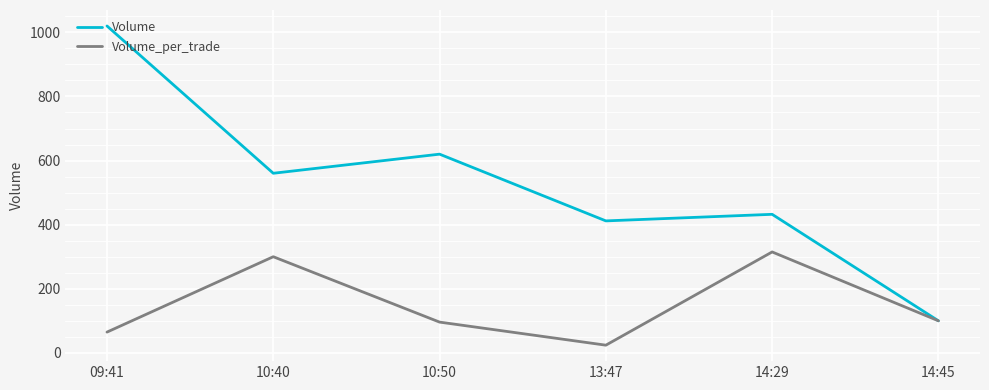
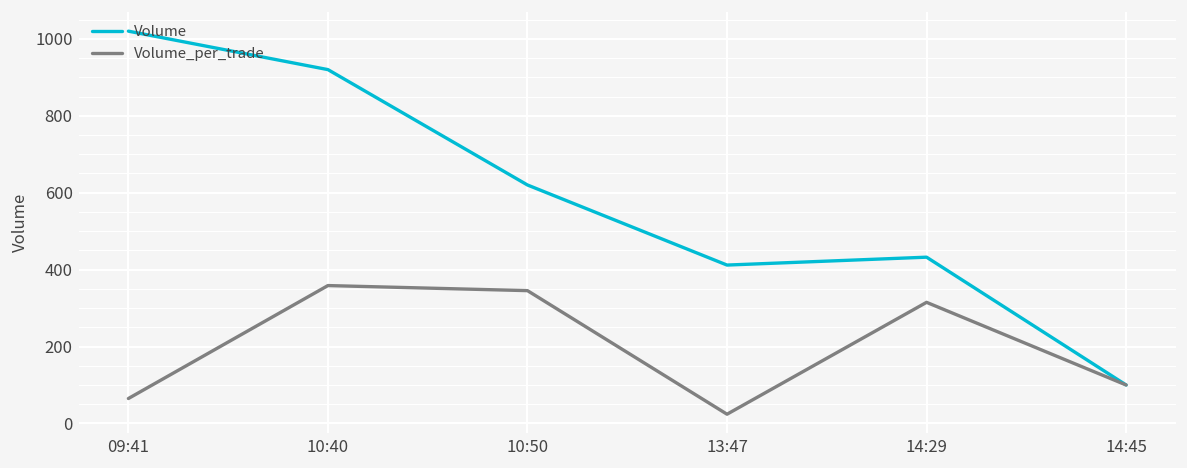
Volume, 10:40: 560 -> 920
Volume_per_trade, 10:40: 300 -> 360
Volume_per_trade, 10:50: 100 -> 350
